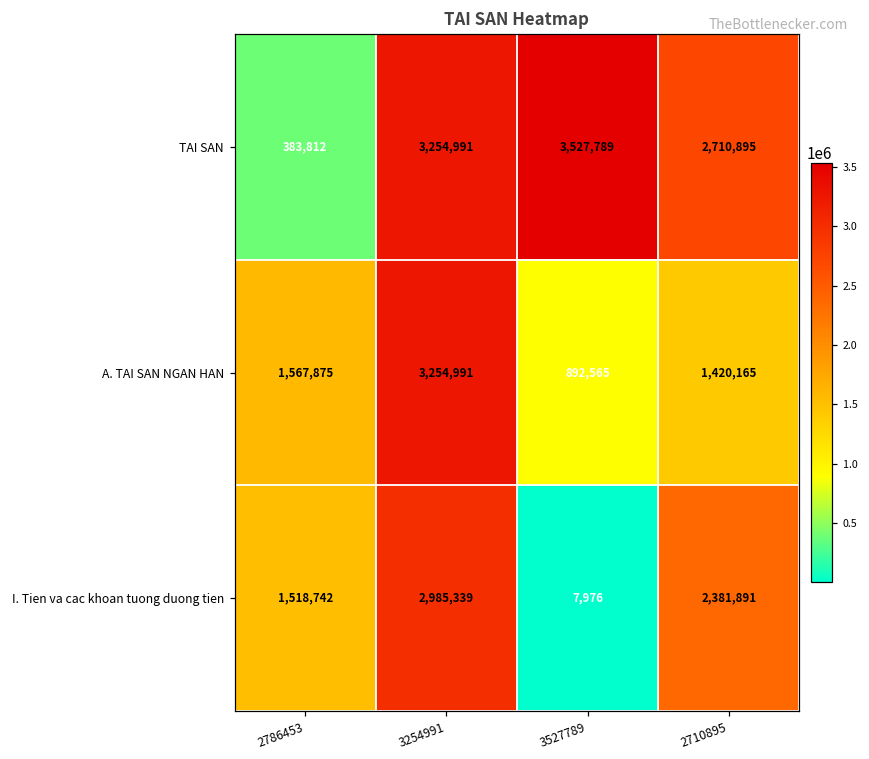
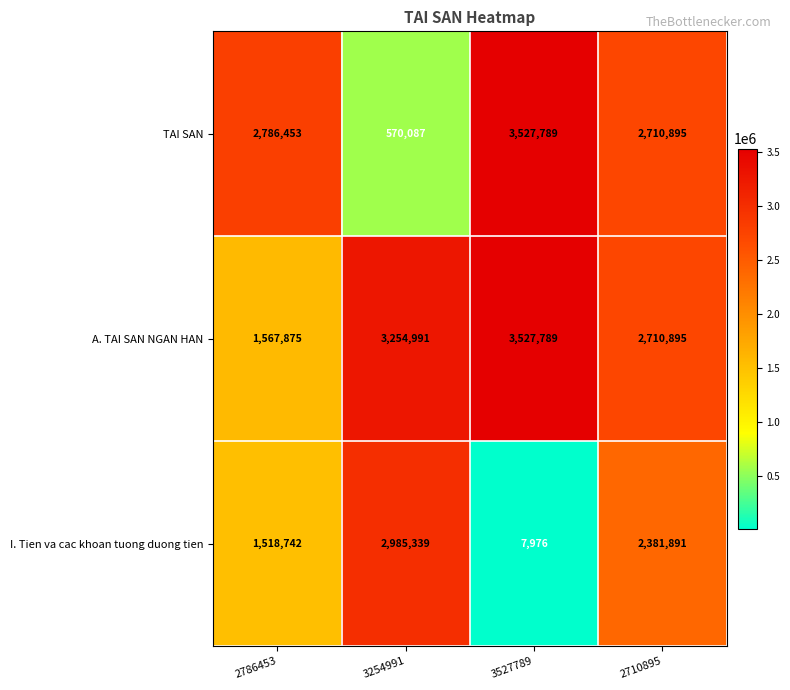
TAI SAN, 2786453: 383,812 -> 2,786,453
TAI SAN, 3254991: 3,254,991 -> 570,087
A. TAI SAN NGAN HAN, 3527789: 892,565 -> 3,527,789
A. TAI SAN NGAN HAN, 2710895: 1,420,165 -> 2,710,895
